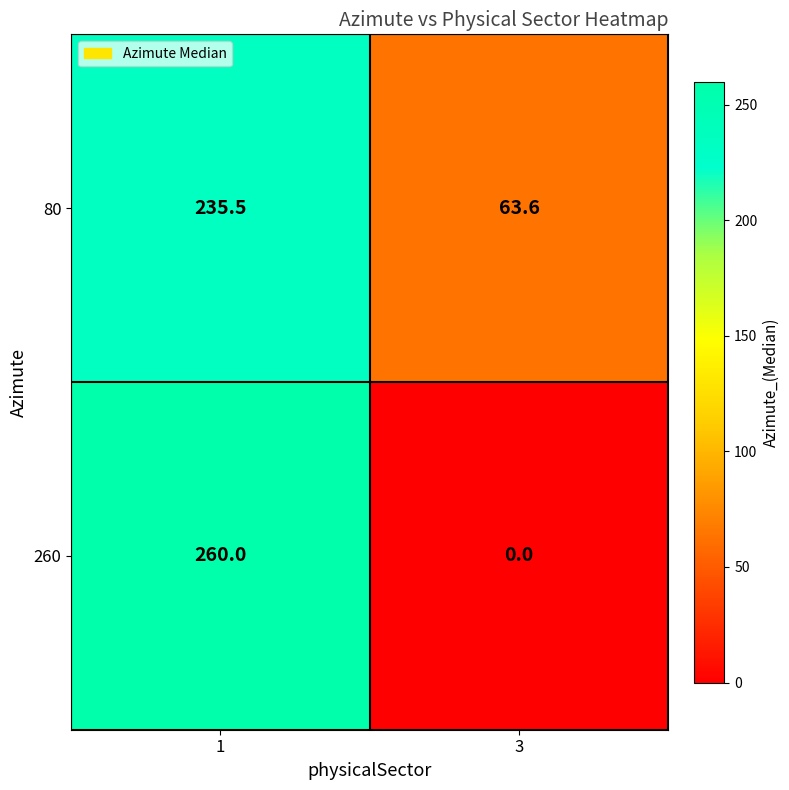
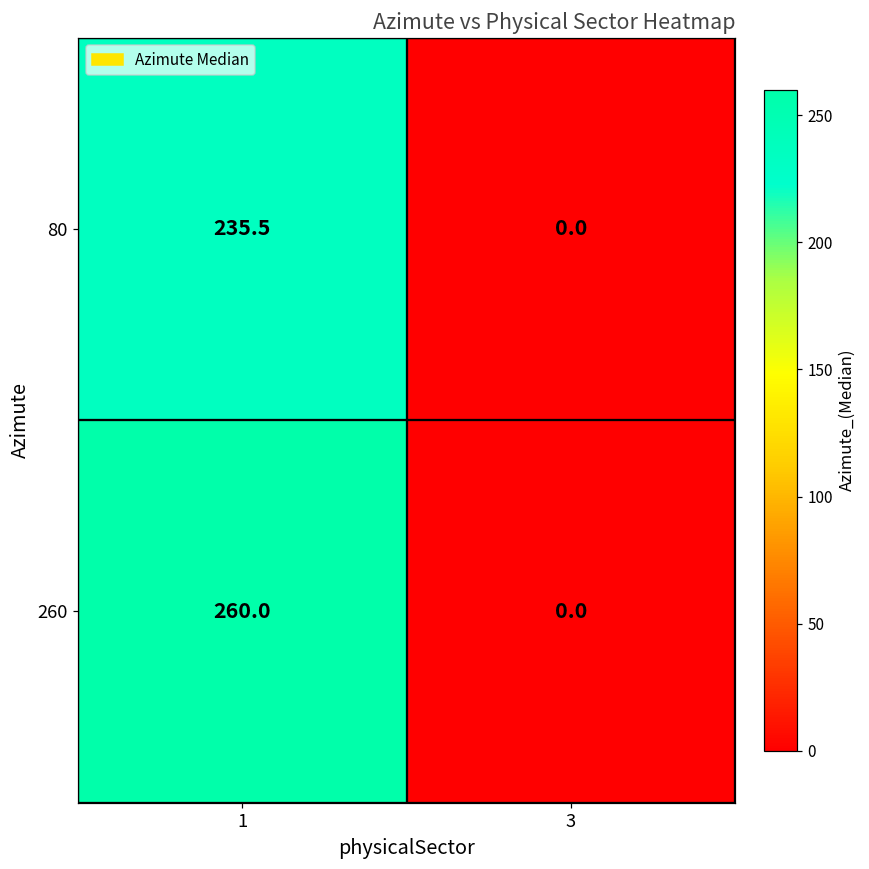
80, 3: 63.6 -> 0.0
